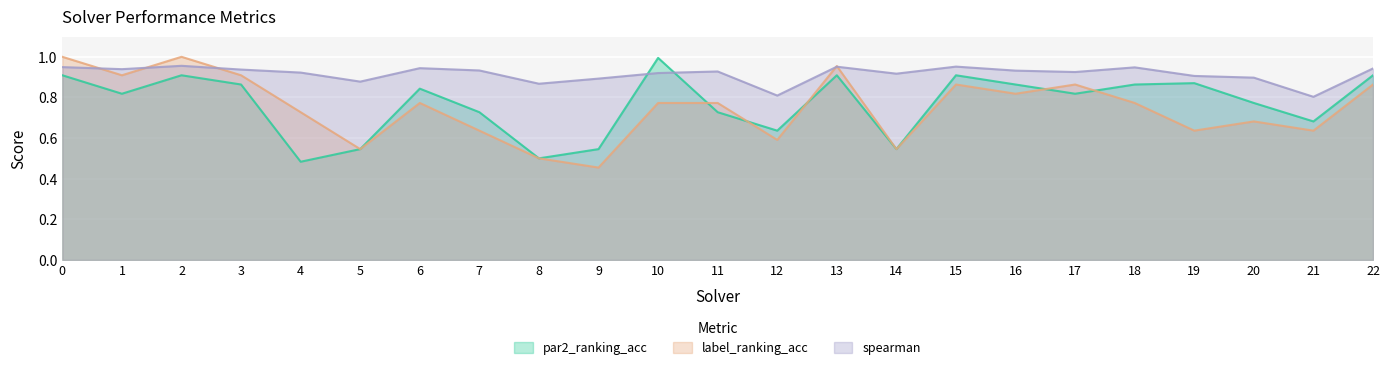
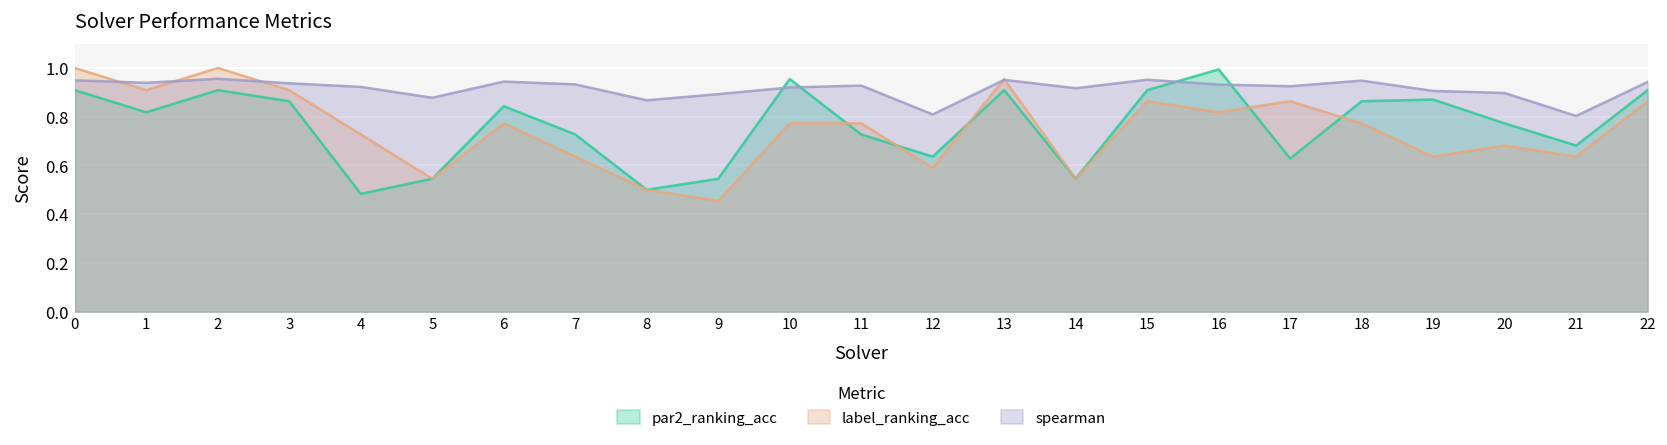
par2_ranking_acc, 10: 0.99 -> 0.95
par2_ranking_acc, 16: 0.86 -> 0.99
par2_ranking_acc, 17: 0.82 -> 0.63
